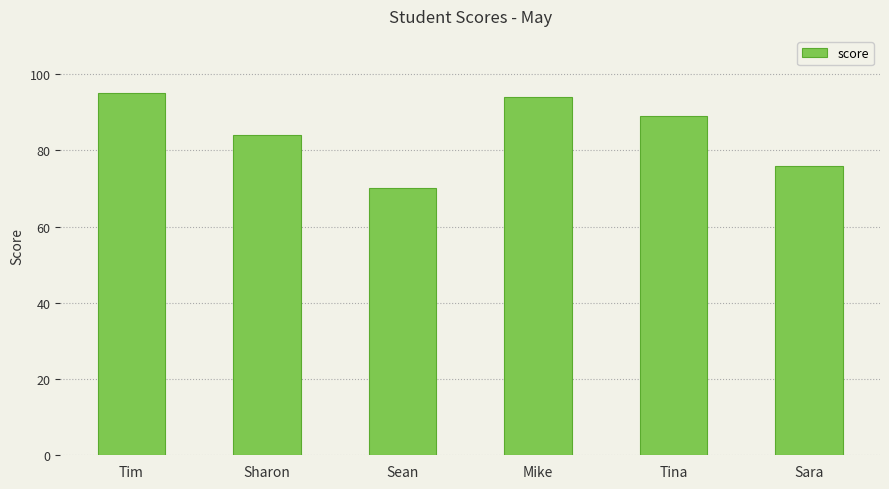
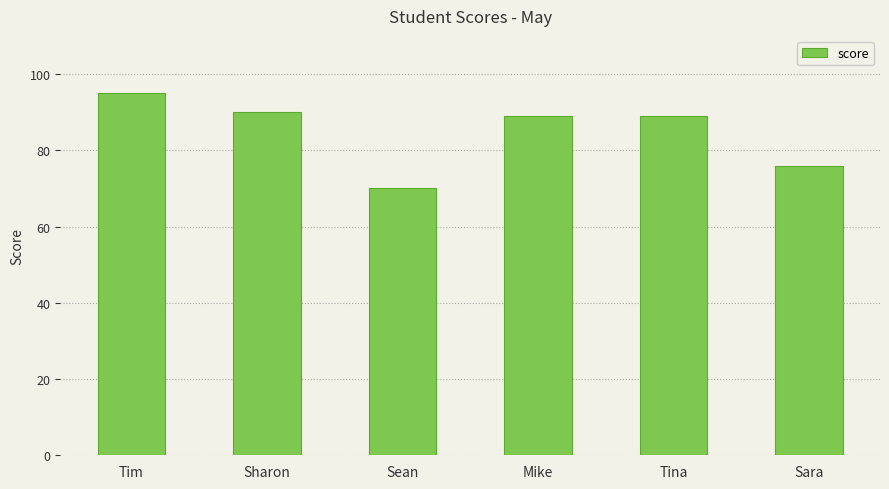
Sharon: 84 -> 90
Mike: 94 -> 89
